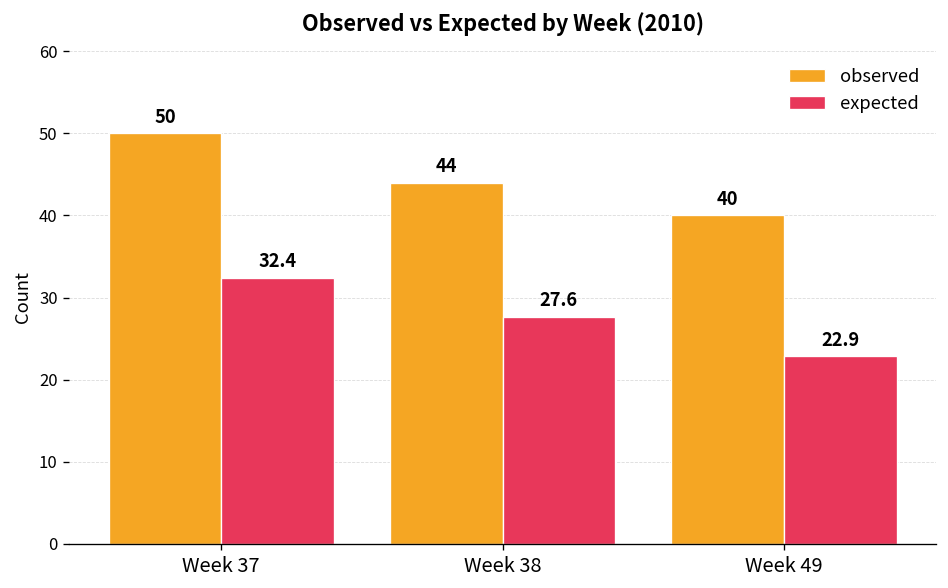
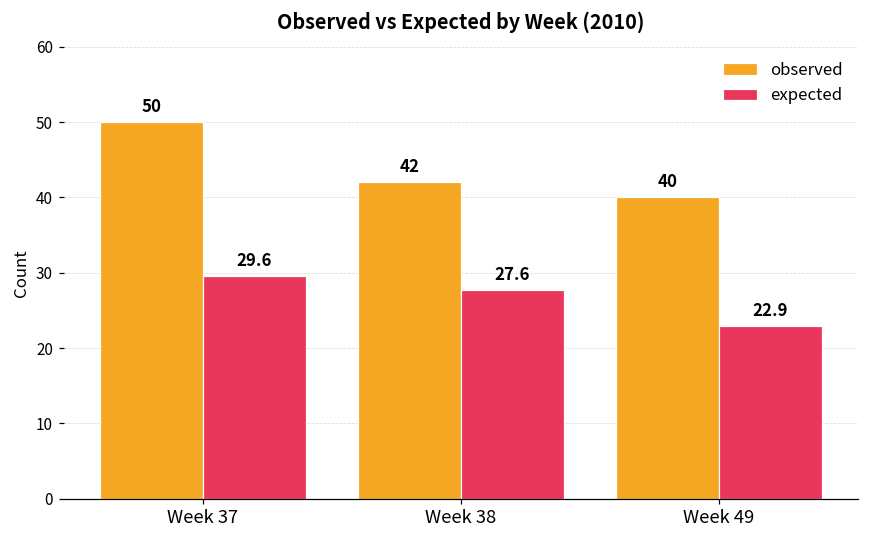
expected, Week 37: 32.4 -> 29.6
observed, Week 38: 44 -> 42
